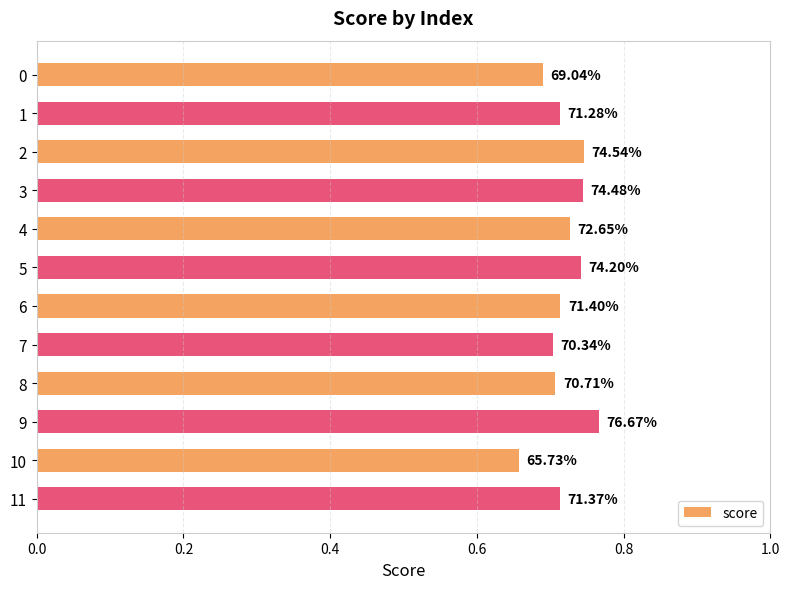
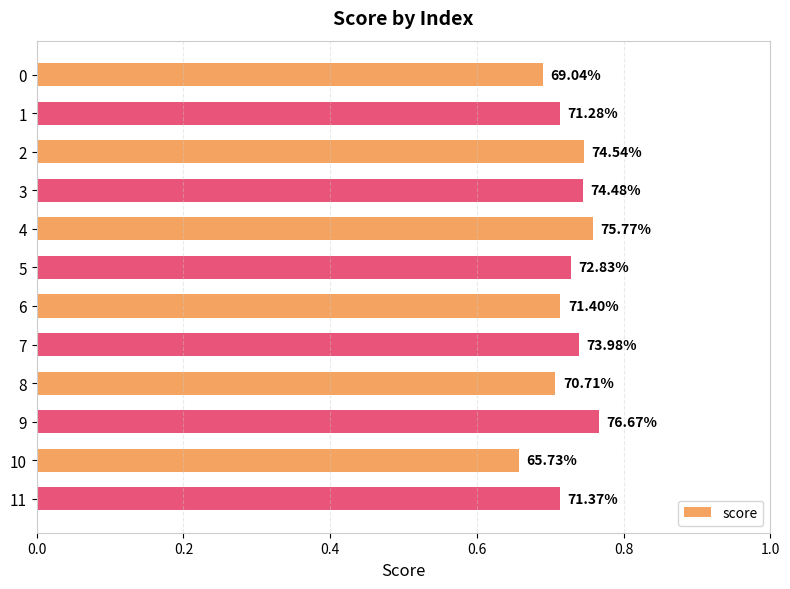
4: 72.65% -> 75.77%
5: 74.20% -> 72.83%
7: 70.34% -> 73.98%
